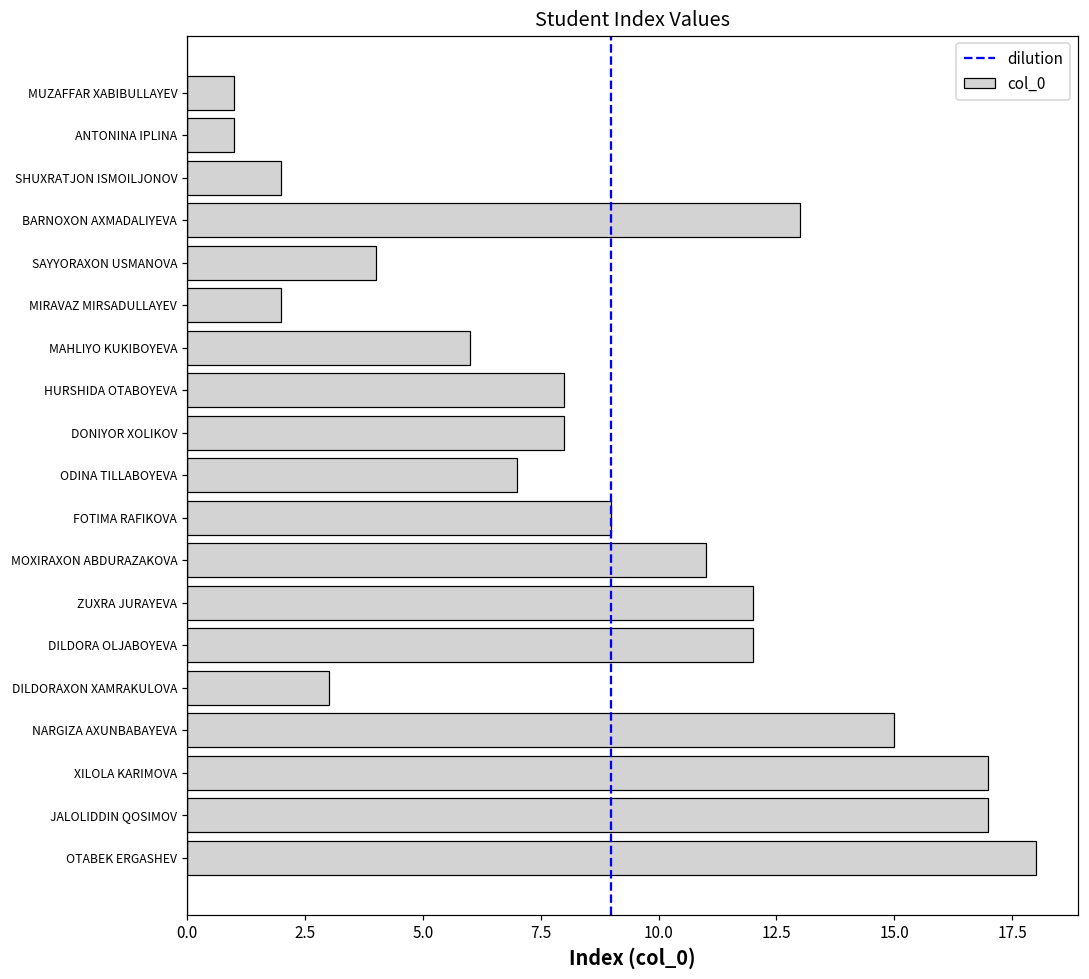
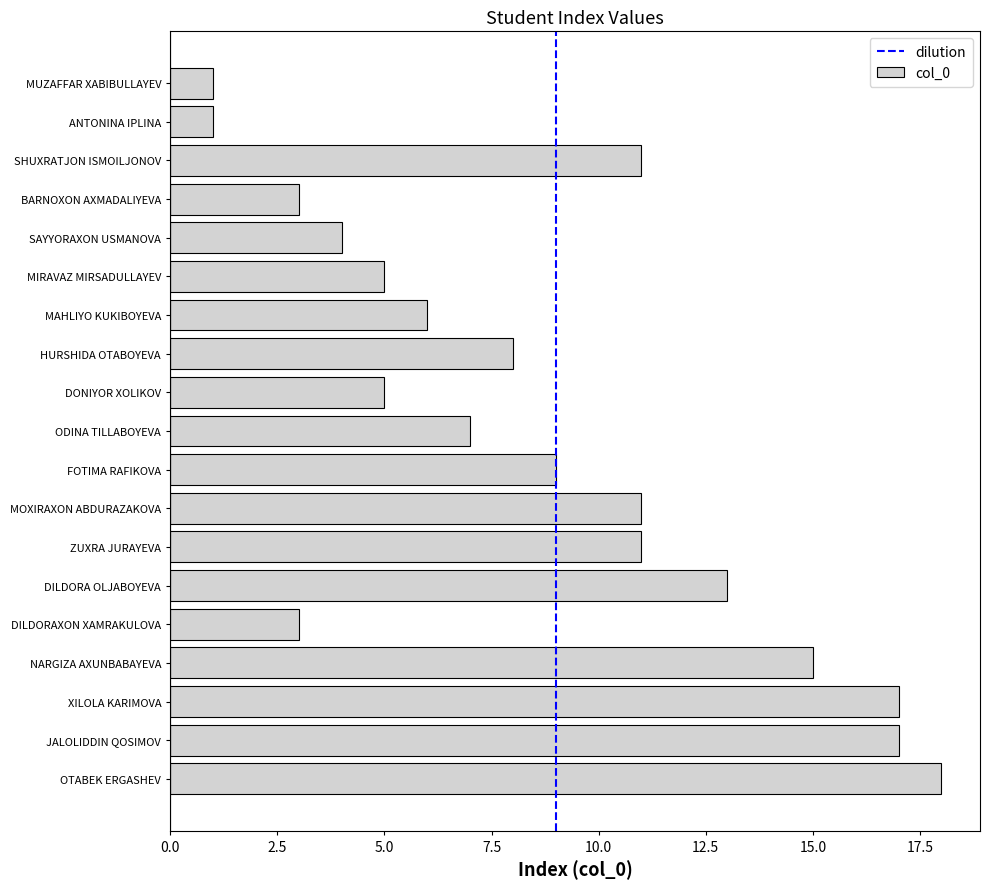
SHUXRATJON ISMOILJONOV: 2 -> 11
BARNOXON AXMADALIYEVA: 13 -> 3
MIRAVAZ MIRSADULLAYEV: 2 -> 5
DONIYOR XOLIKOV: 8 -> 5
ZUXRA JURAYEVA: 12 -> 11
DILDORA OLJABOYEVA: 12 -> 13
